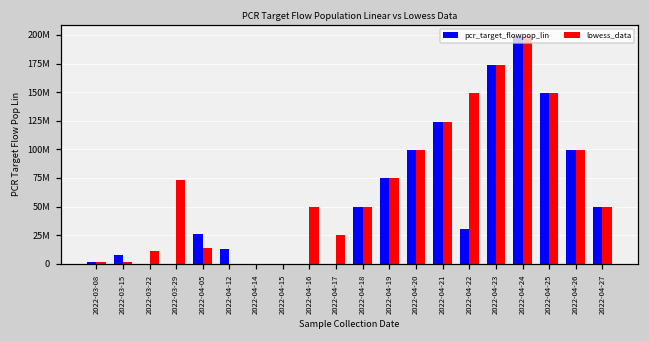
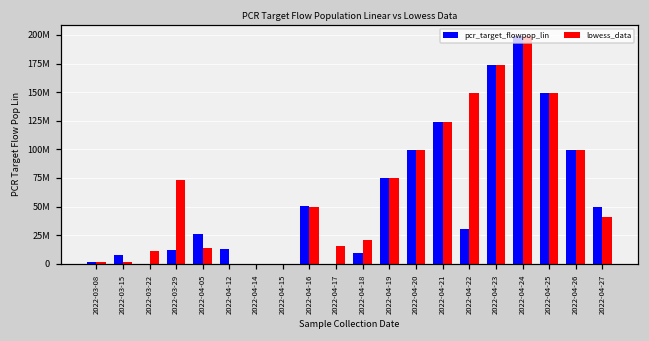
pcr_target_flowpop_lin, 2022-03-29: 0 -> 12000000
pcr_target_flowpop_lin, 2022-04-16: 0 -> 50000000
lowess_data, 2022-04-17: 25000000 -> 16000000
pcr_target_flowpop_lin, 2022-04-18: 50000000 -> 9000000
lowess_data, 2022-04-18: 50000000 -> 20000000
lowess_data, 2022-04-27: 50000000 -> 41000000
